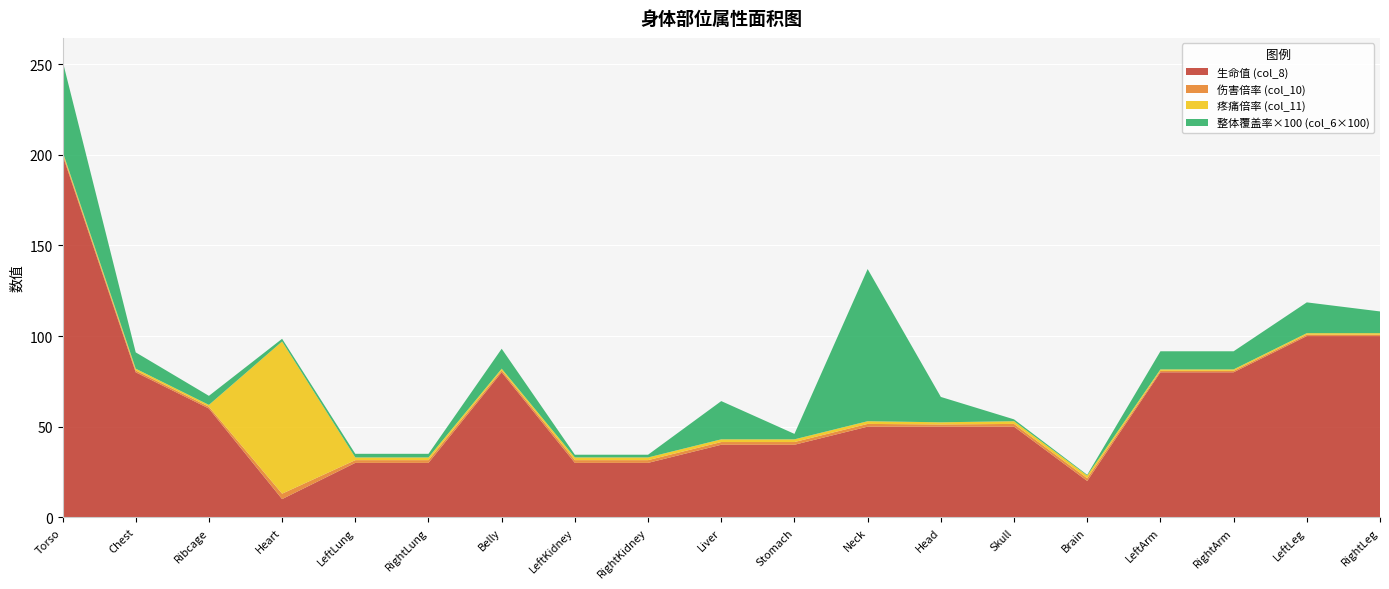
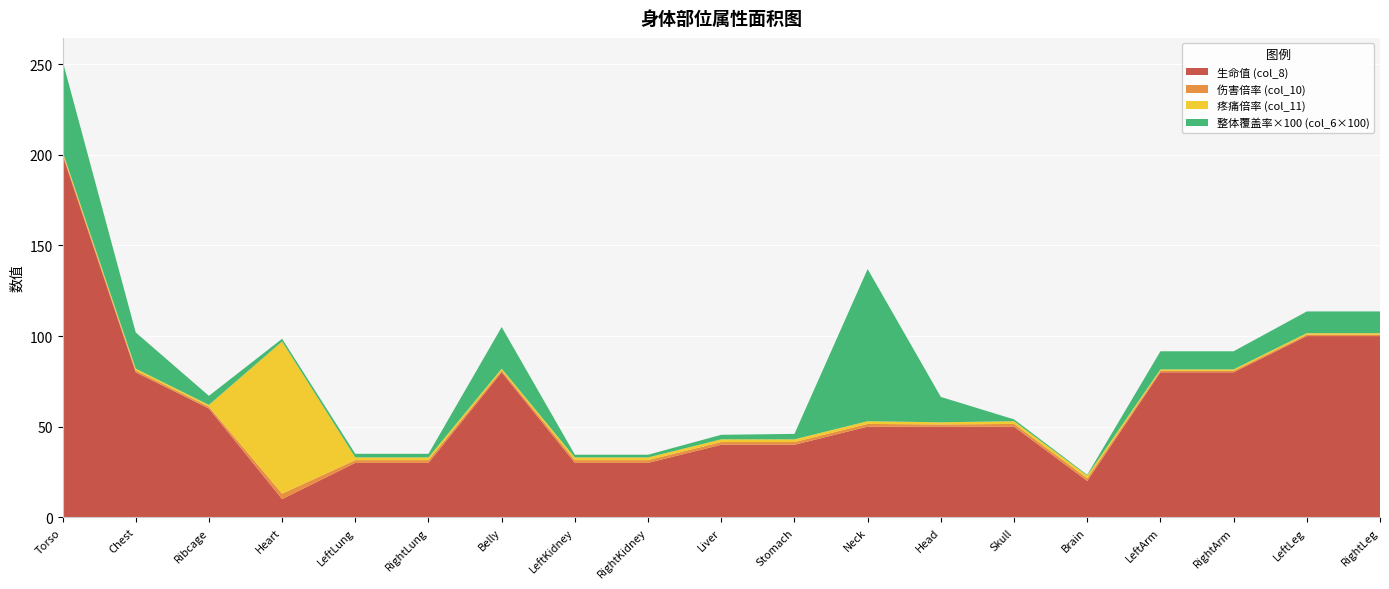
整体覆盖率×100 (col_6×100), Chest: 9 -> 20
整体覆盖率×100 (col_6×100), Belly: 11 -> 23
整体覆盖率×100 (col_6×100), Liver: 21 -> 3
整体覆盖率×100 (col_6×100), LeftLeg: 17 -> 12
